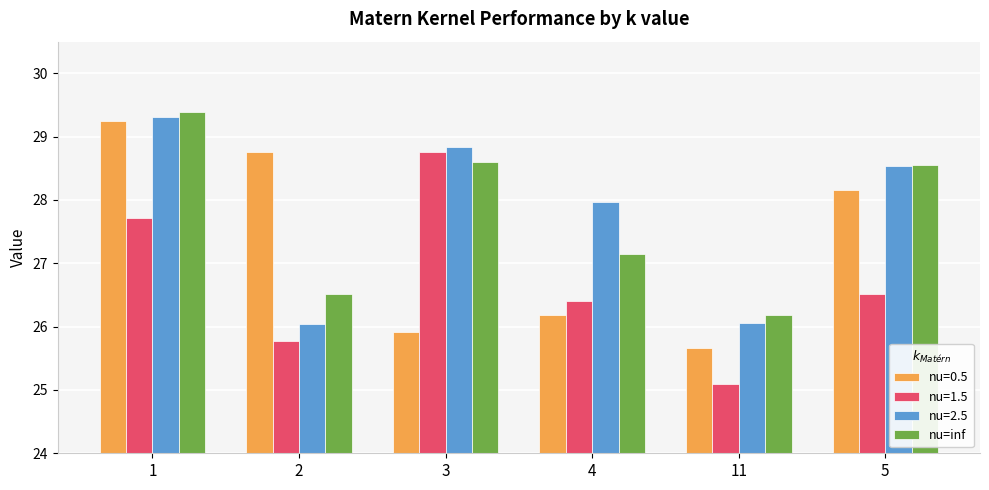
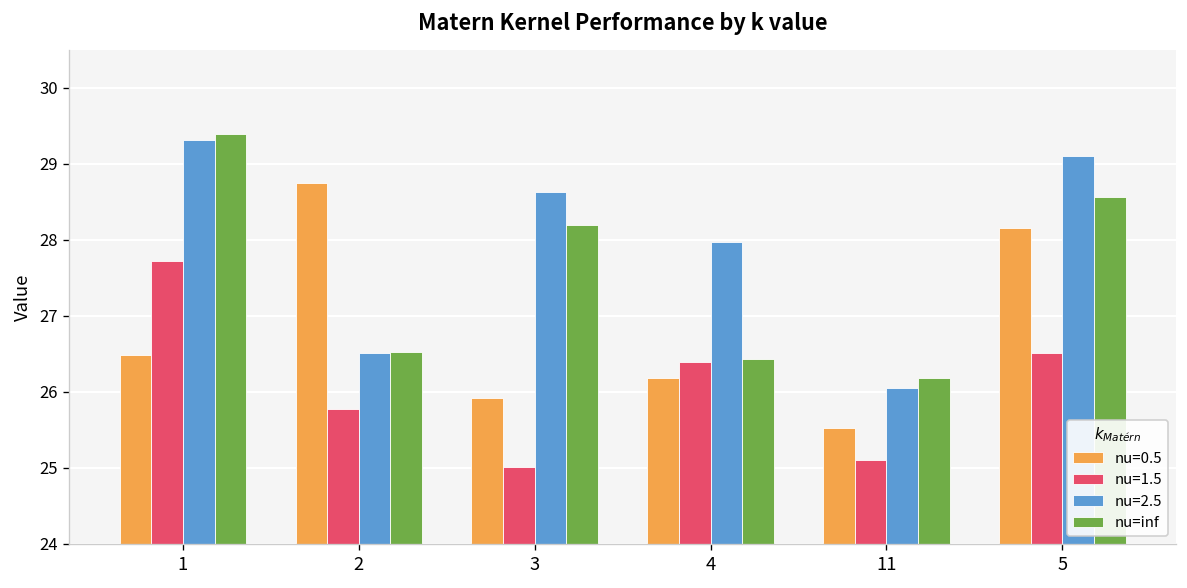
nu=0.5, 1: 29.2 -> 26.5
nu=2.5, 2: 26.0 -> 26.5
nu=1.5, 3: 28.8 -> 25.0
nu=2.5, 3: 28.8 -> 28.6
nu=inf, 3: 28.6 -> 28.2
nu=inf, 4: 27.2 -> 26.4
nu=0.5, 11: 25.7 -> 25.5
nu=2.5, 5: 28.5 -> 29.1
